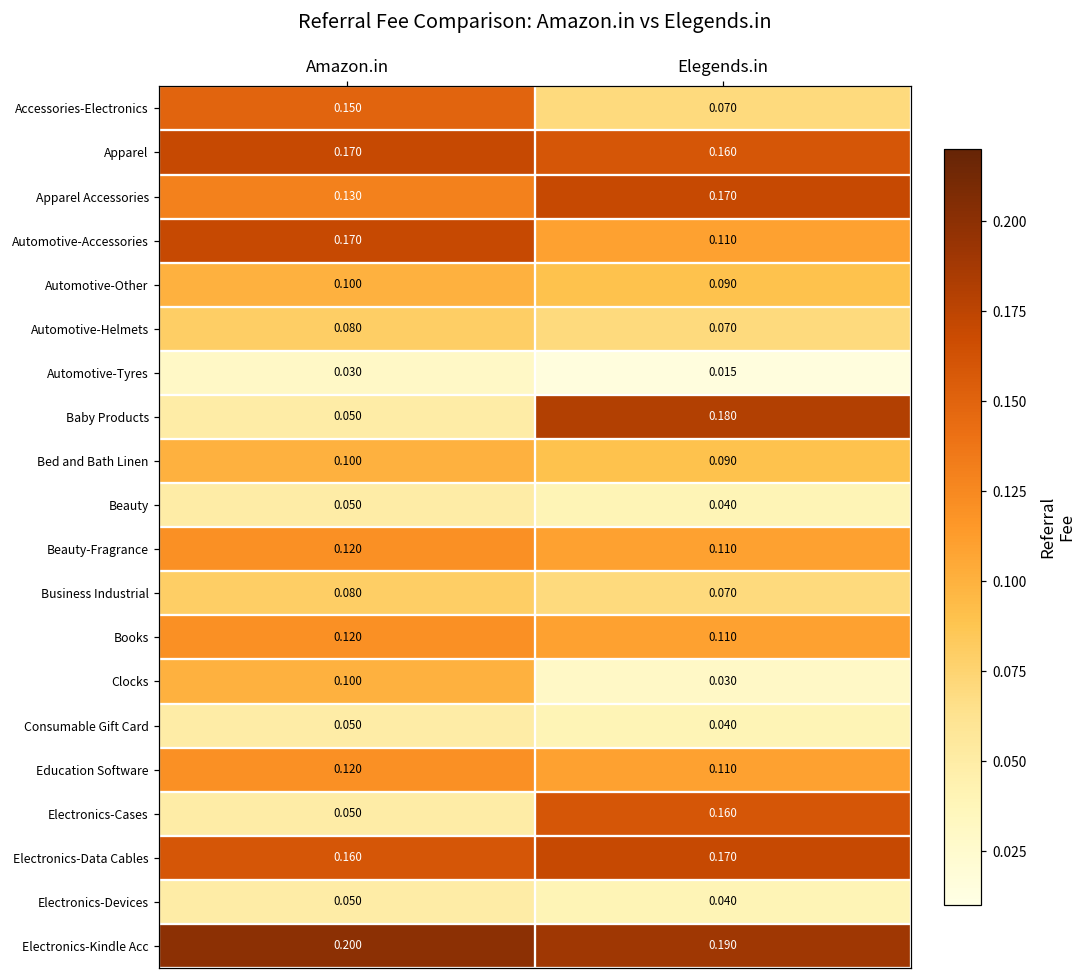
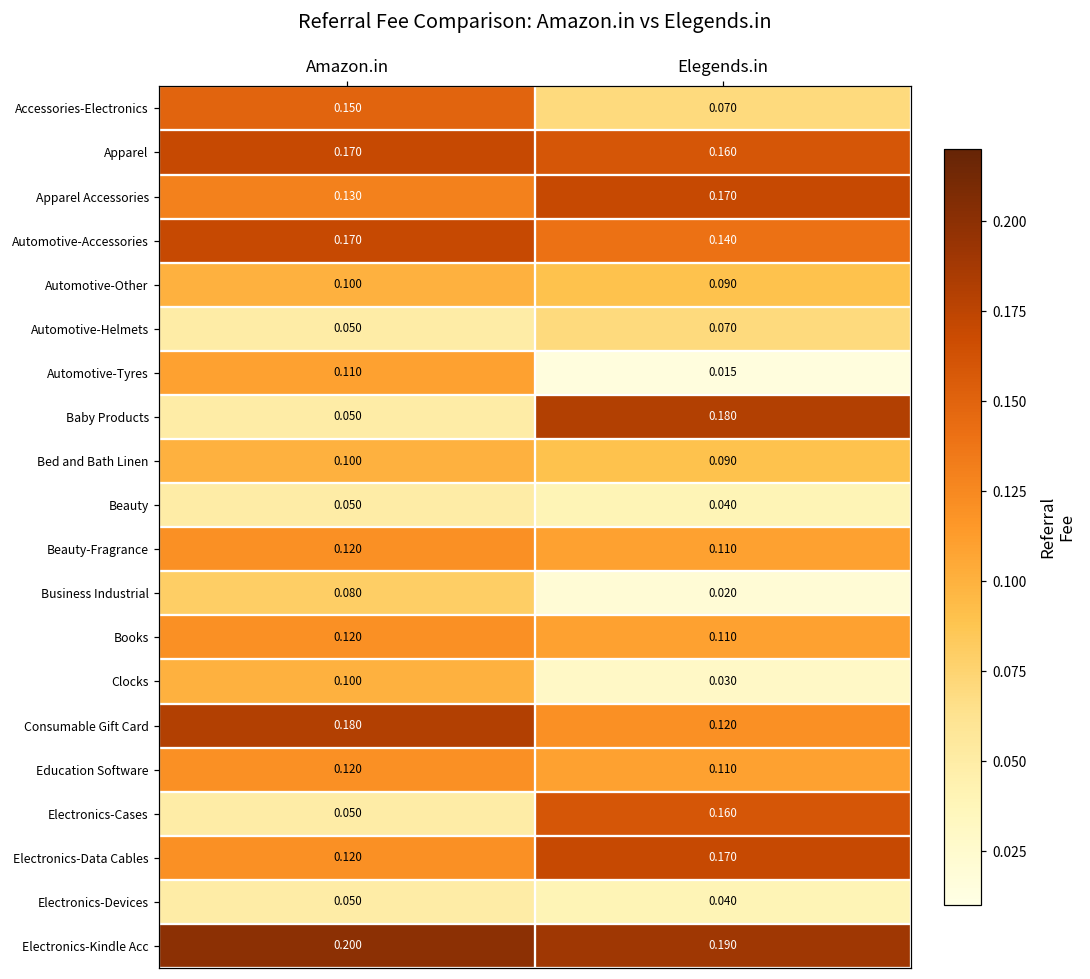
Automotive-Accessories, Elegends.in: 0.110 -> 0.140
Automotive-Helmets, Amazon.in: 0.080 -> 0.050
Automotive-Tyres, Amazon.in: 0.030 -> 0.110
Business Industrial, Elegends.in: 0.070 -> 0.020
Consumable Gift Card, Amazon.in: 0.050 -> 0.180
Consumable Gift Card, Elegends.in: 0.040 -> 0.120
Electronics-Data Cables, Amazon.in: 0.160 -> 0.120
